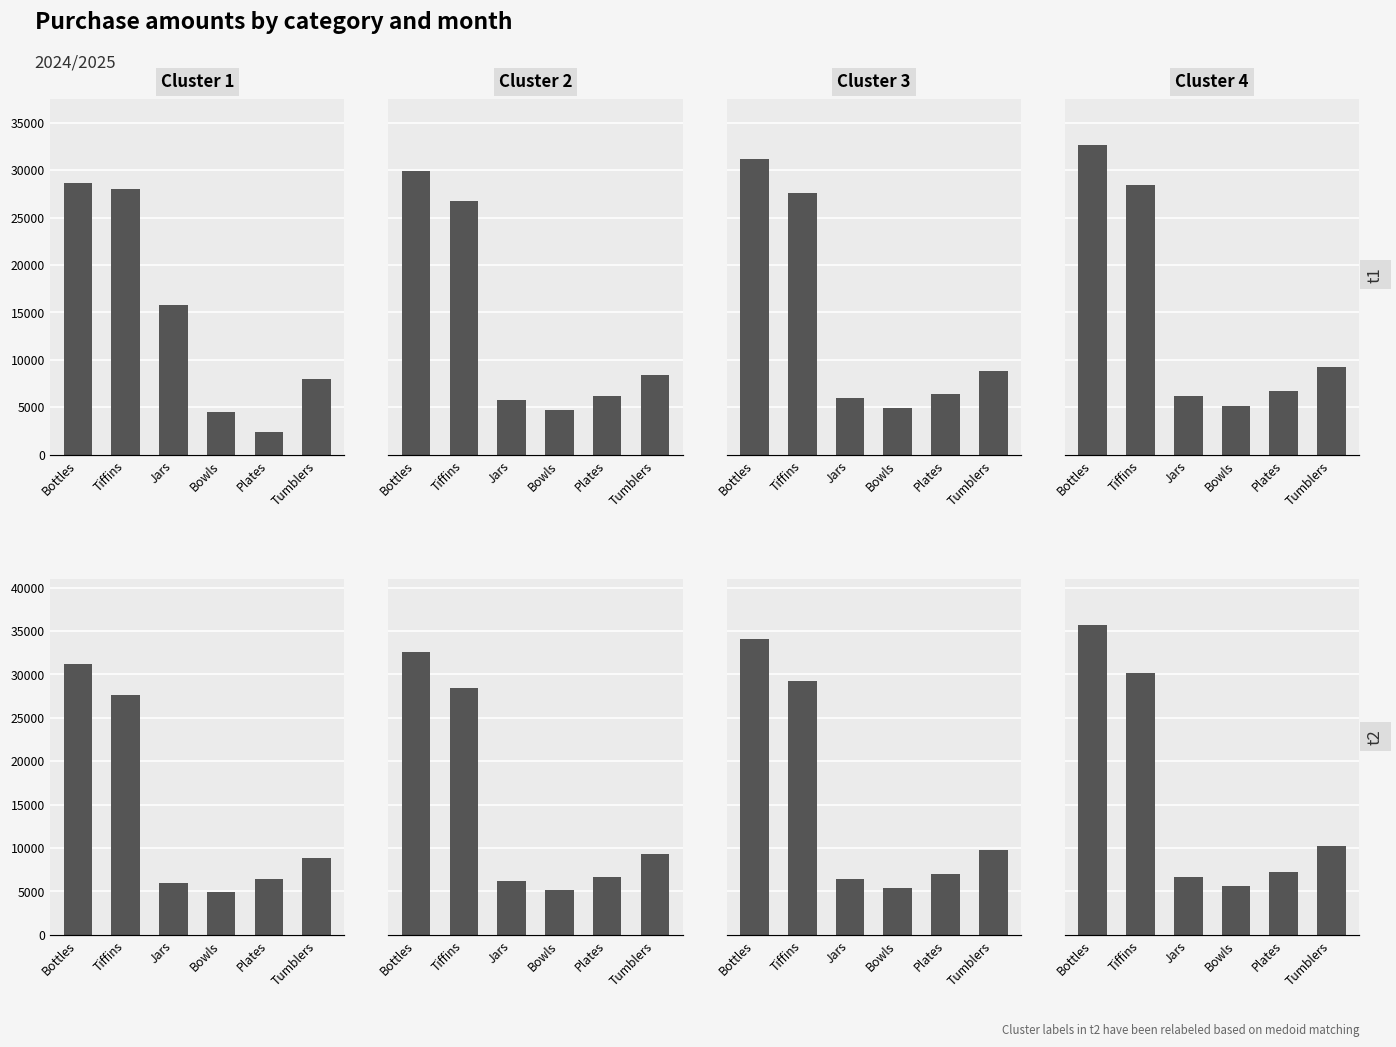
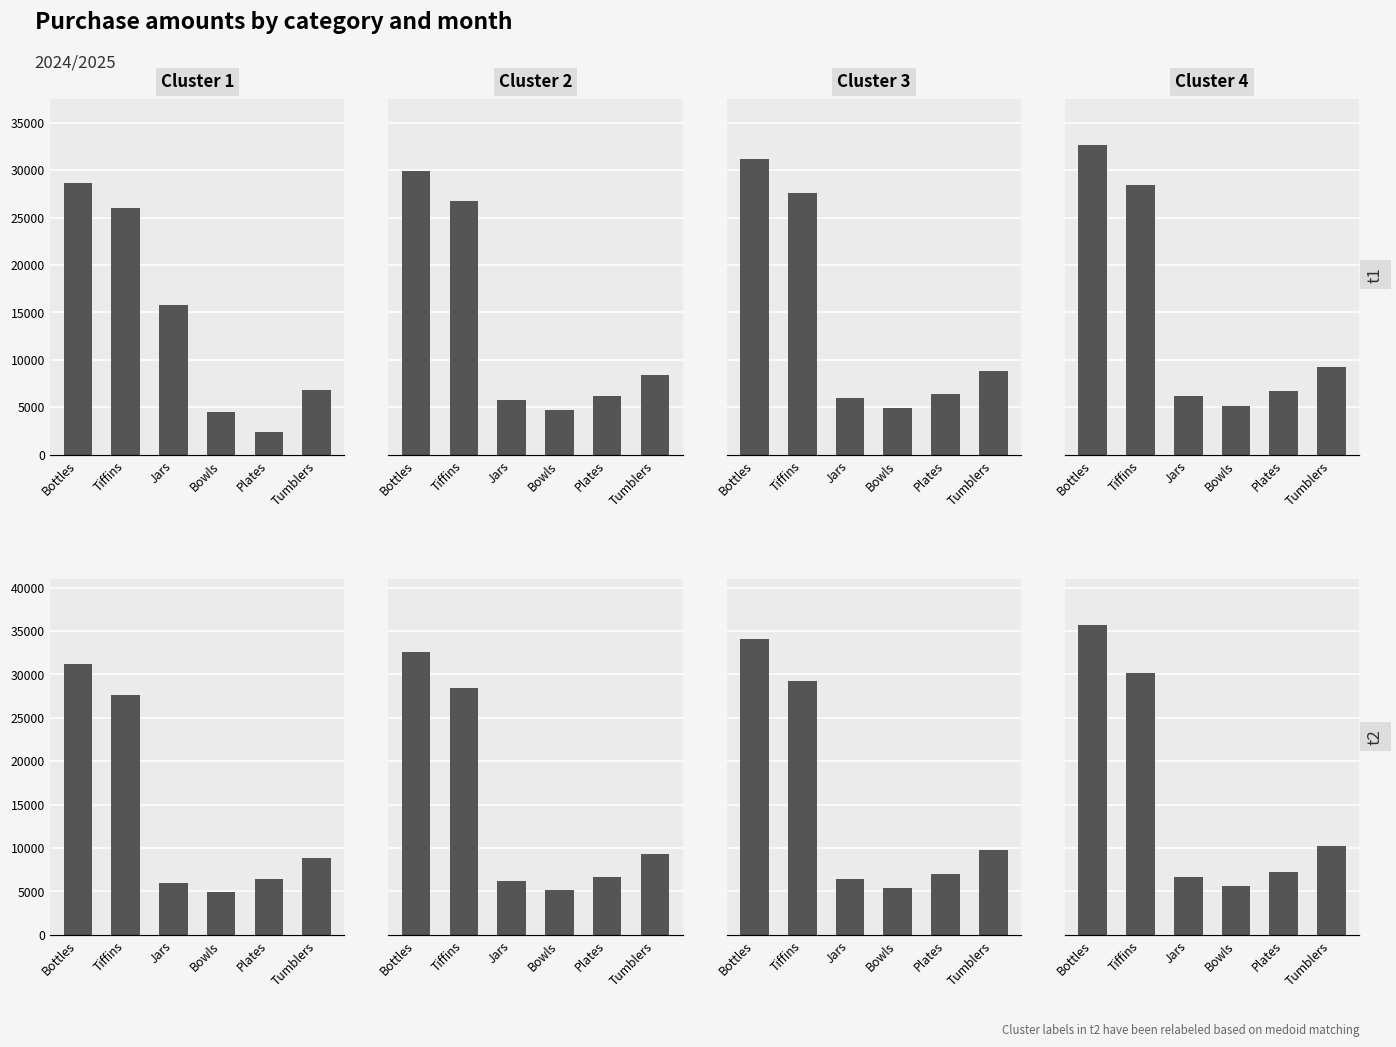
Cluster 1, Tiffins: 28000 -> 26000
Cluster 1, Tumblers: 8000 -> 7000
